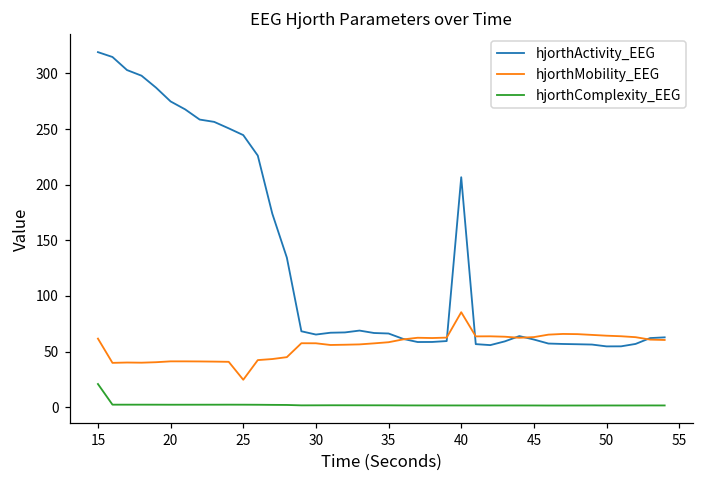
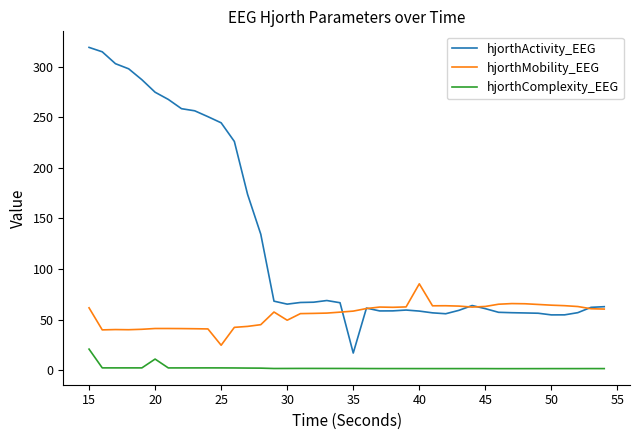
hjorthComplexity_EEG, 20: 2 -> 11
hjorthMobility_EEG, 30: 57 -> 49
hjorthActivity_EEG, 35: 66 -> 17
hjorthActivity_EEG, 40: 207 -> 58
